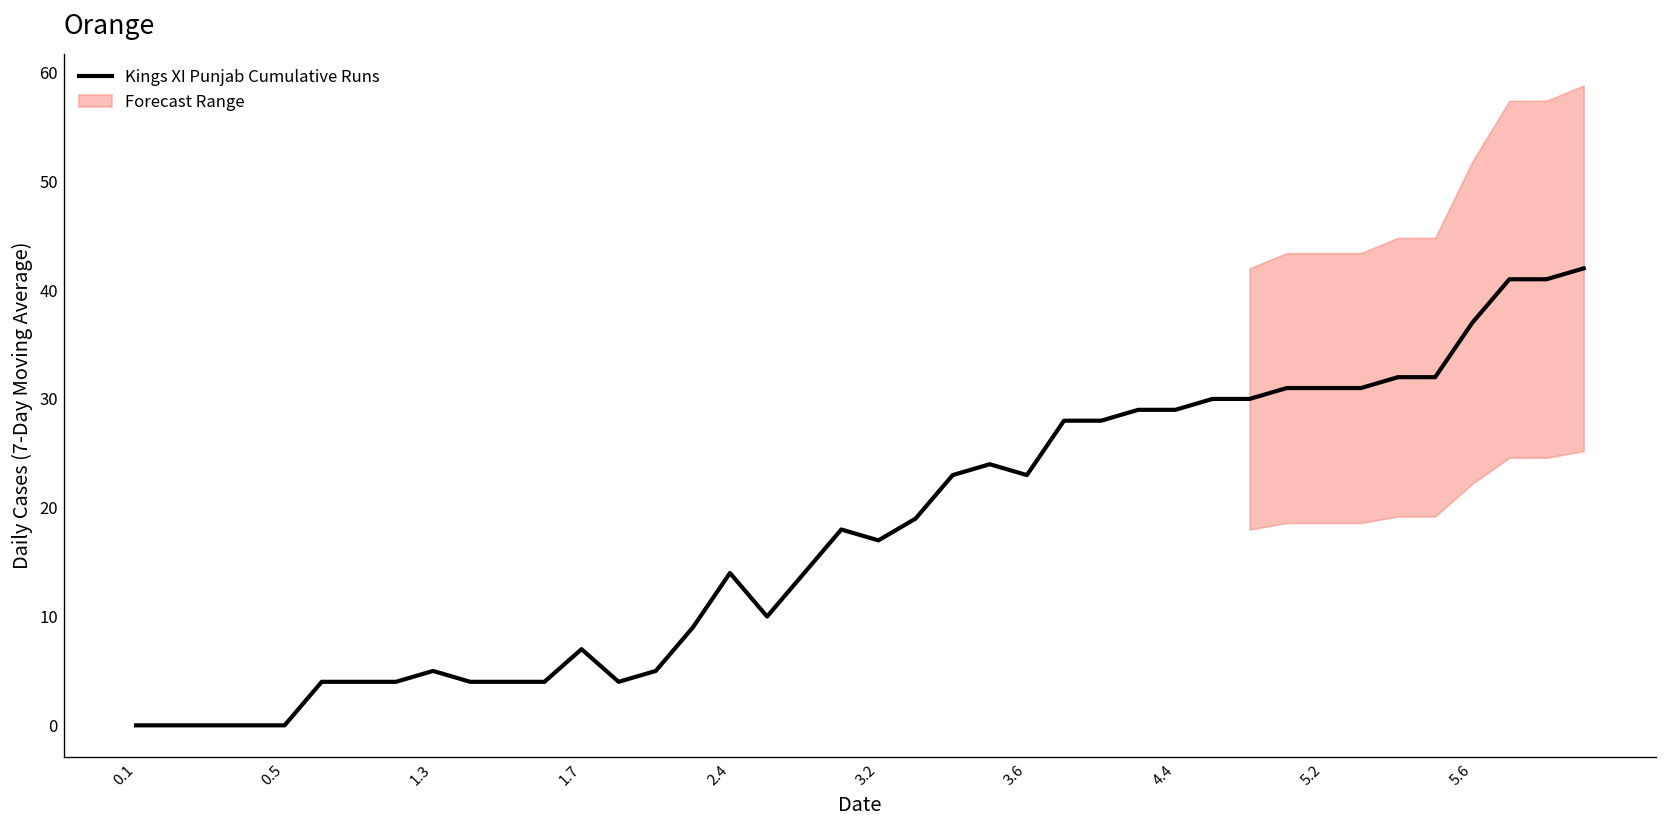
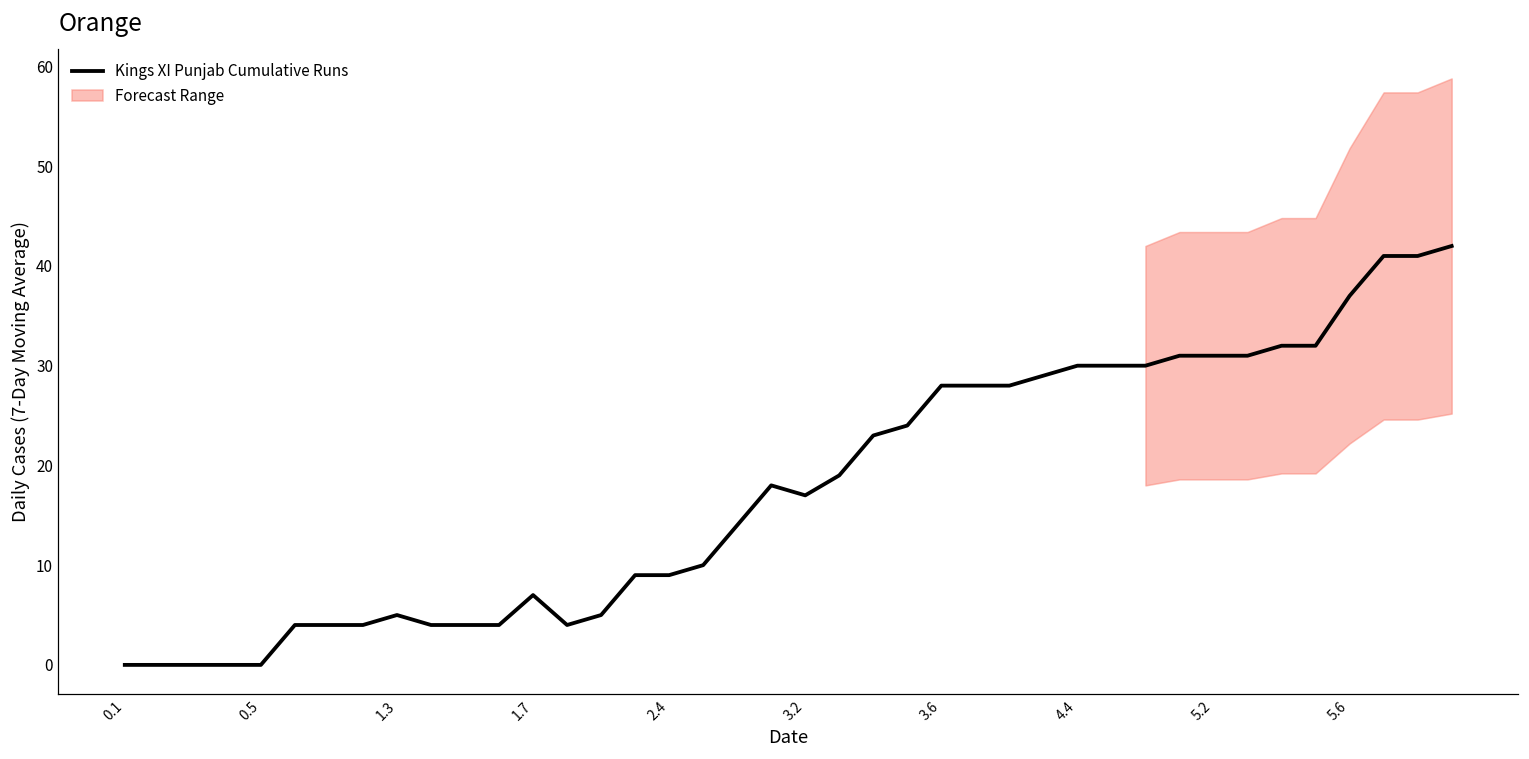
Kings XI Punjab Cumulative Runs, 2.4: 14 -> 9
Kings XI Punjab Cumulative Runs, 3.6: 23 -> 28
Kings XI Punjab Cumulative Runs, 4.4: 29 -> 30
